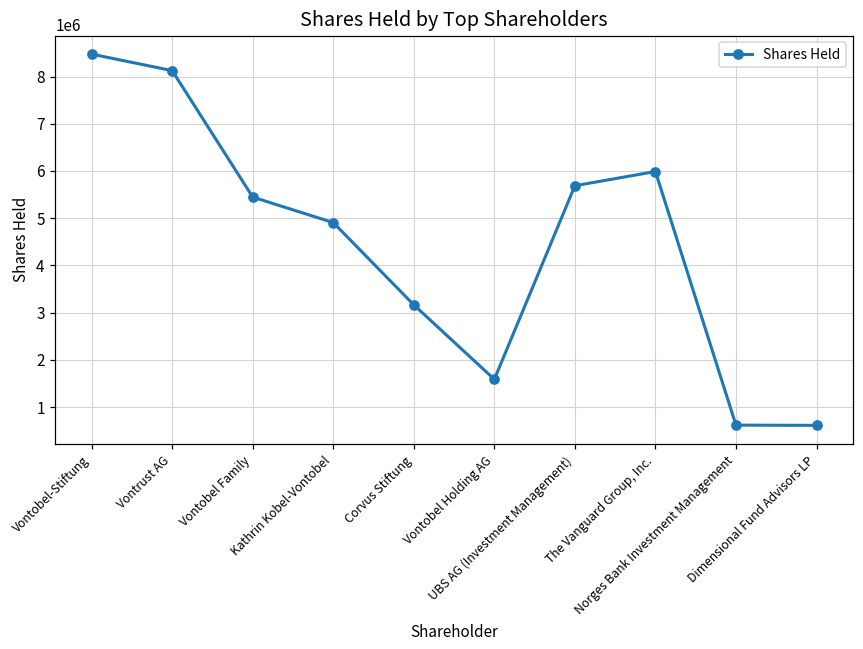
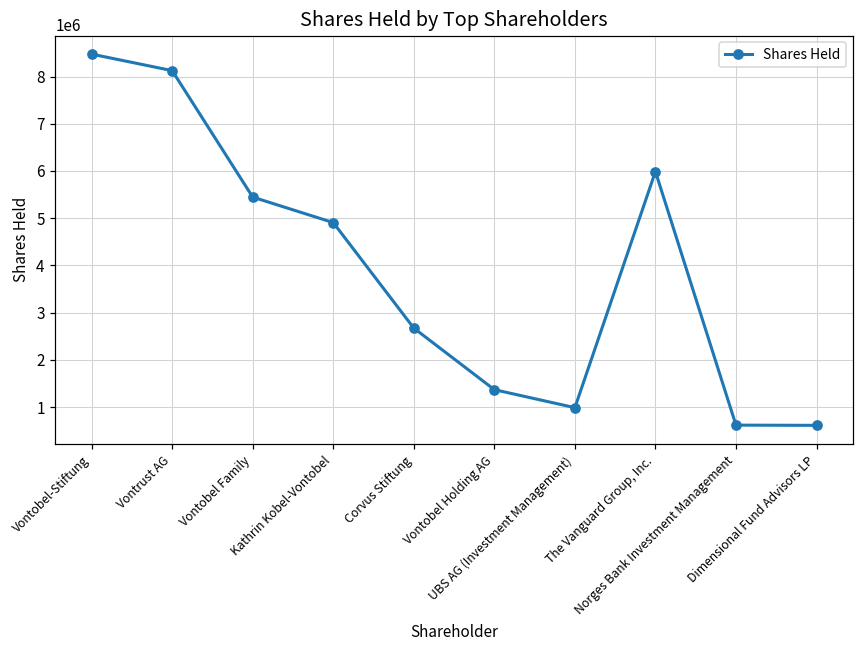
Corvus Stiftung: 3200000 -> 2700000
Vontobel Holding AG: 1600000 -> 1400000
UBS AG (Investment Management): 5700000 -> 1000000
